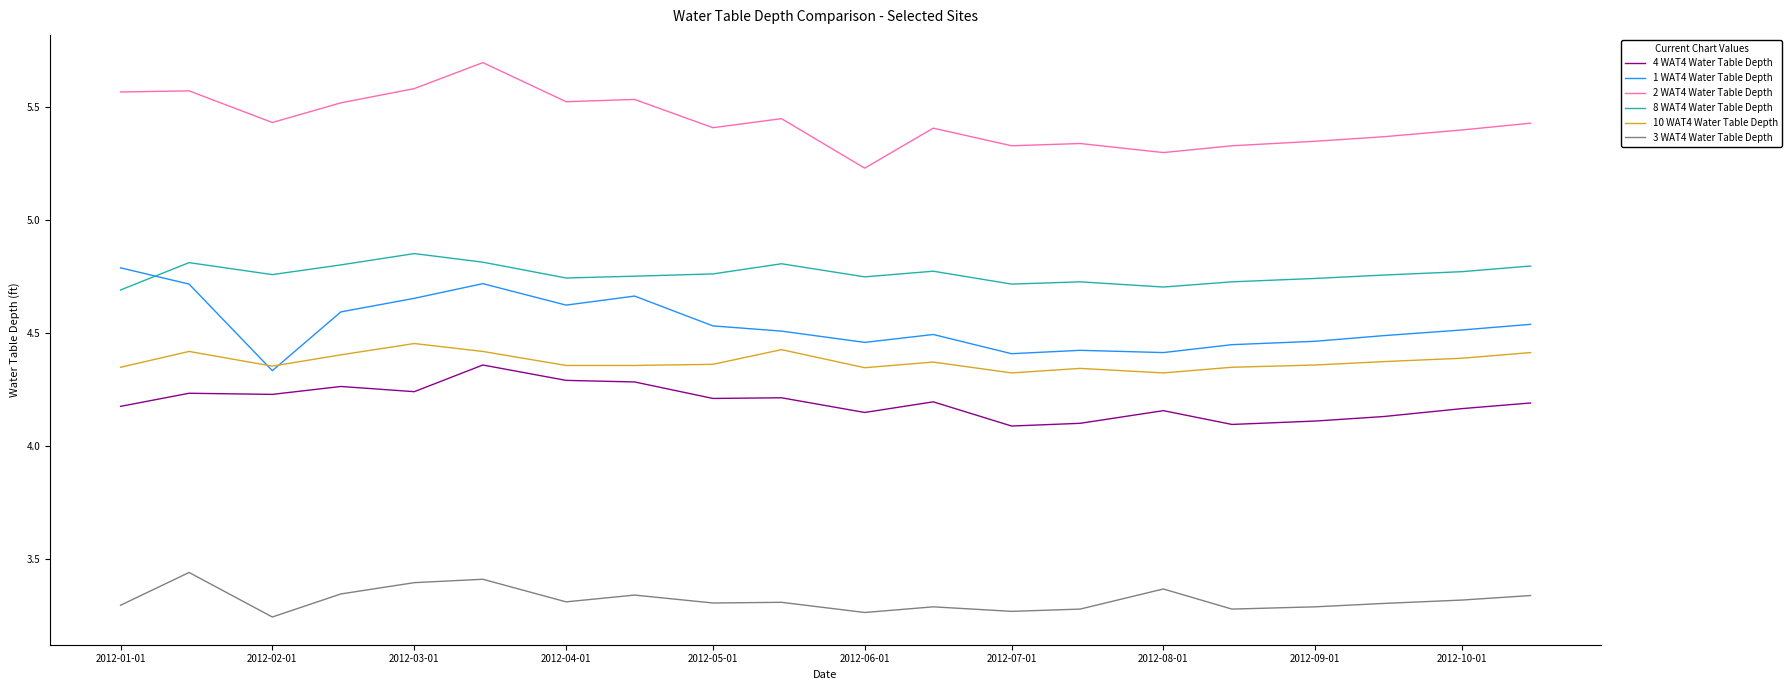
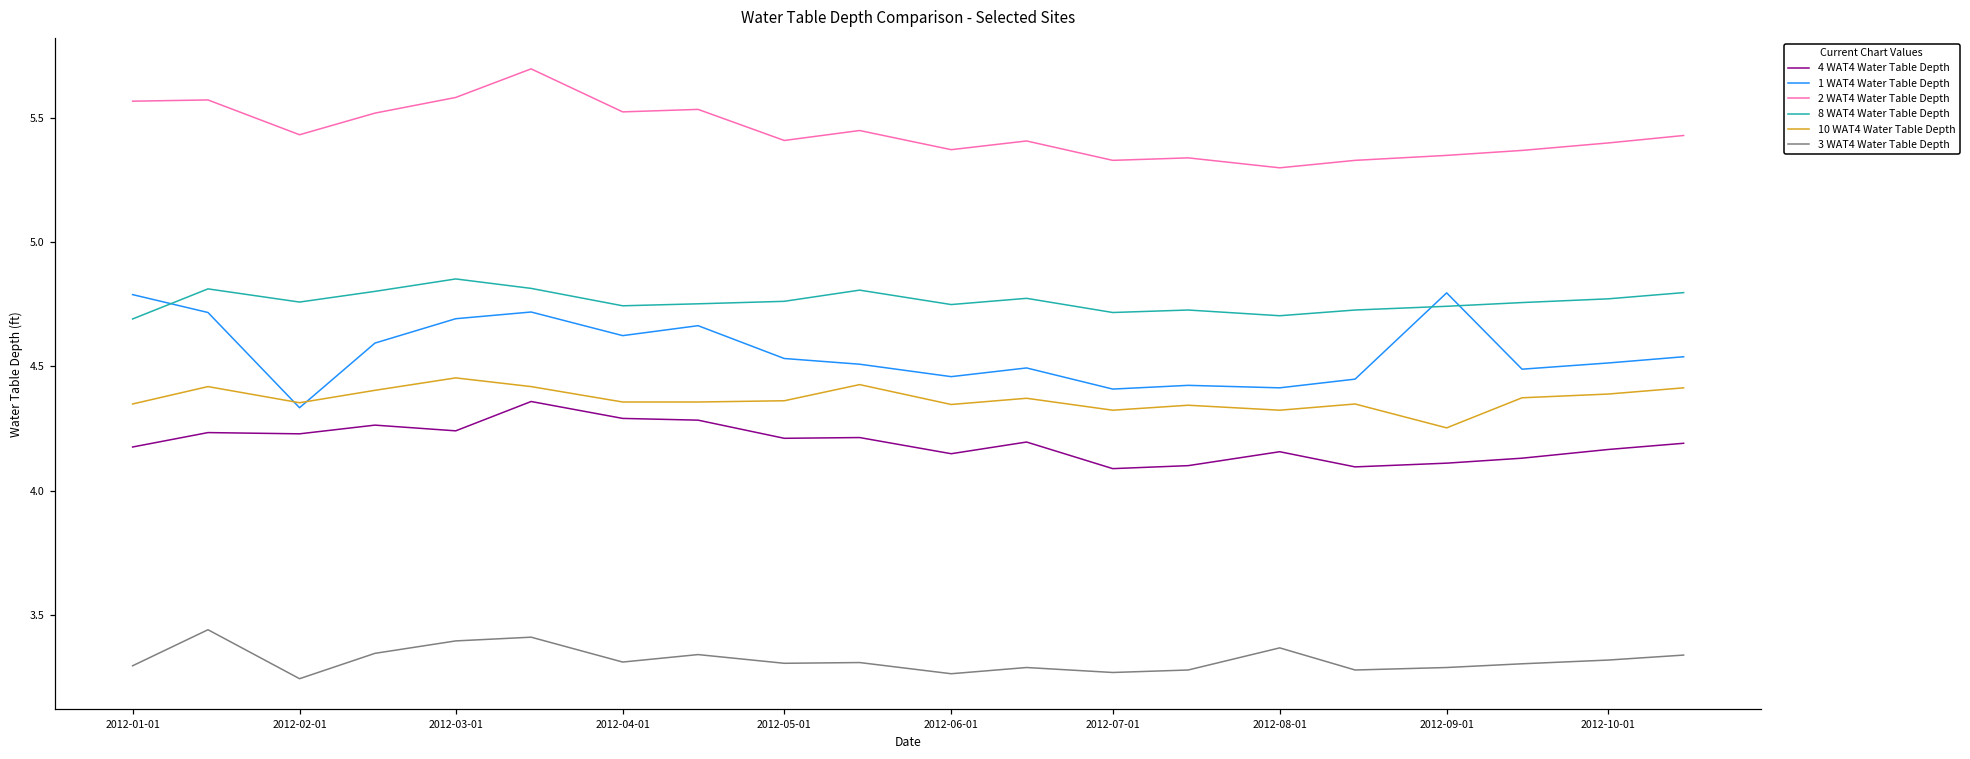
1 WAT4 Water Table Depth, 2012-03-01: 4.65 -> 4.69
2 WAT4 Water Table Depth, 2012-06-01: 5.23 -> 5.37
1 WAT4 Water Table Depth, 2012-09-01: 4.46 -> 4.80
10 WAT4 Water Table Depth, 2012-09-01: 4.36 -> 4.25
